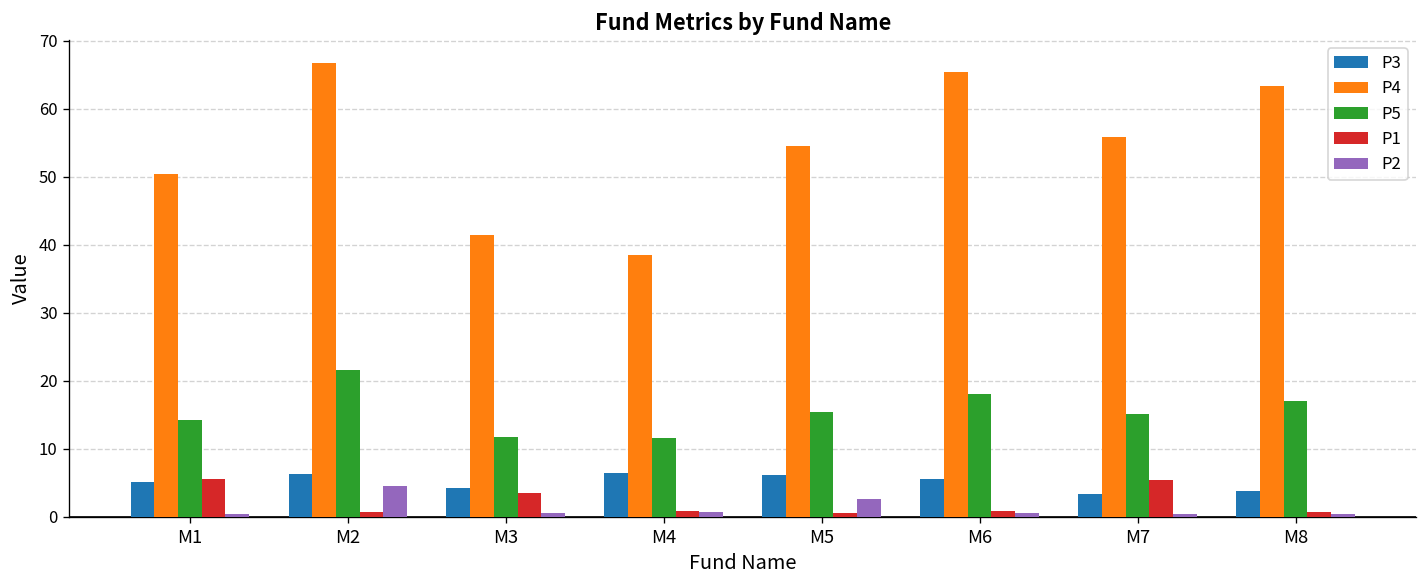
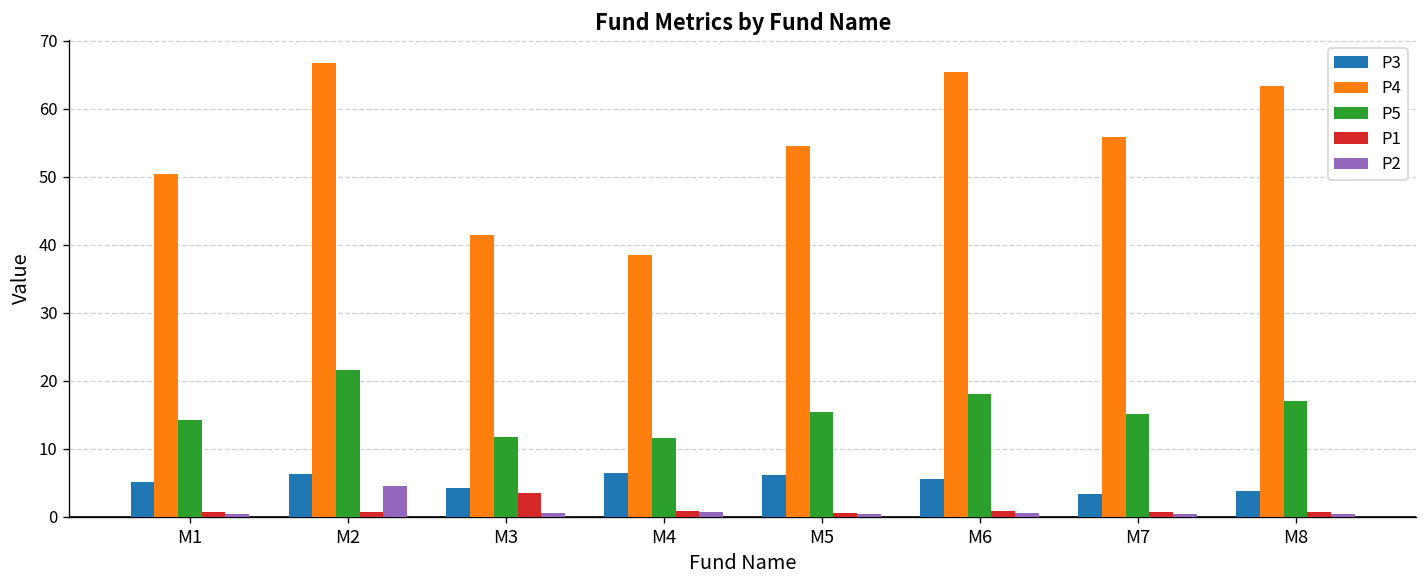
P1, M1: 6 -> 1
P2, M5: 3 -> 0
P1, M7: 5 -> 1
